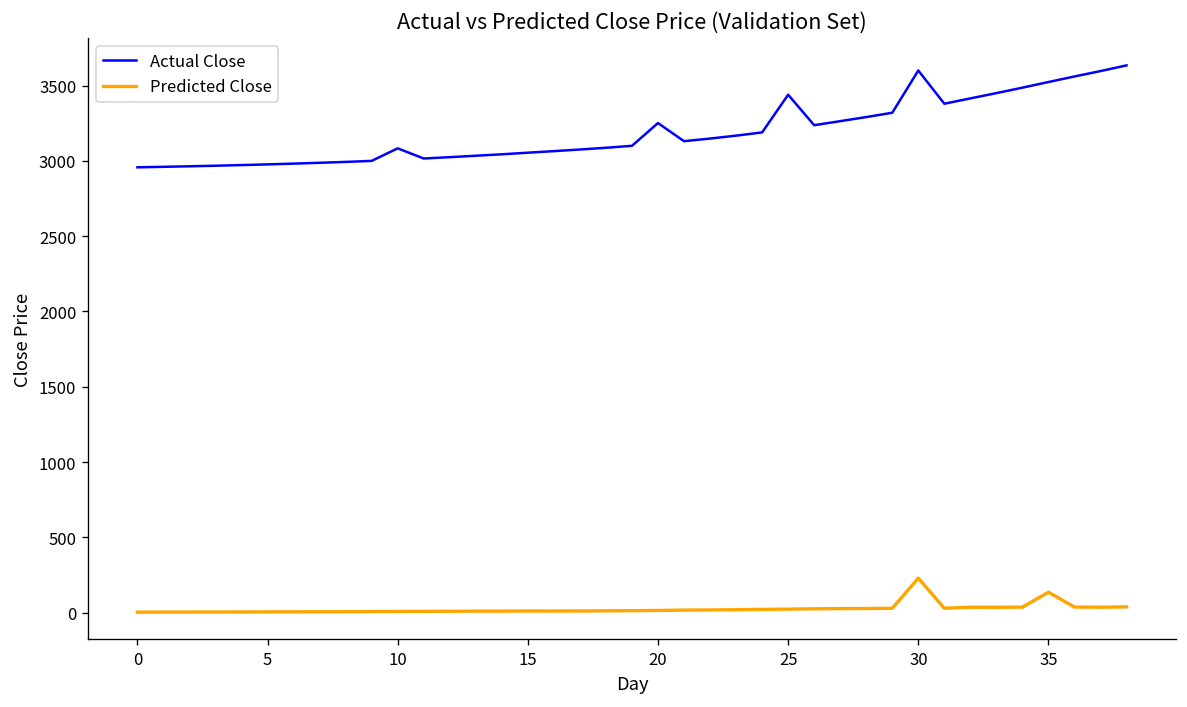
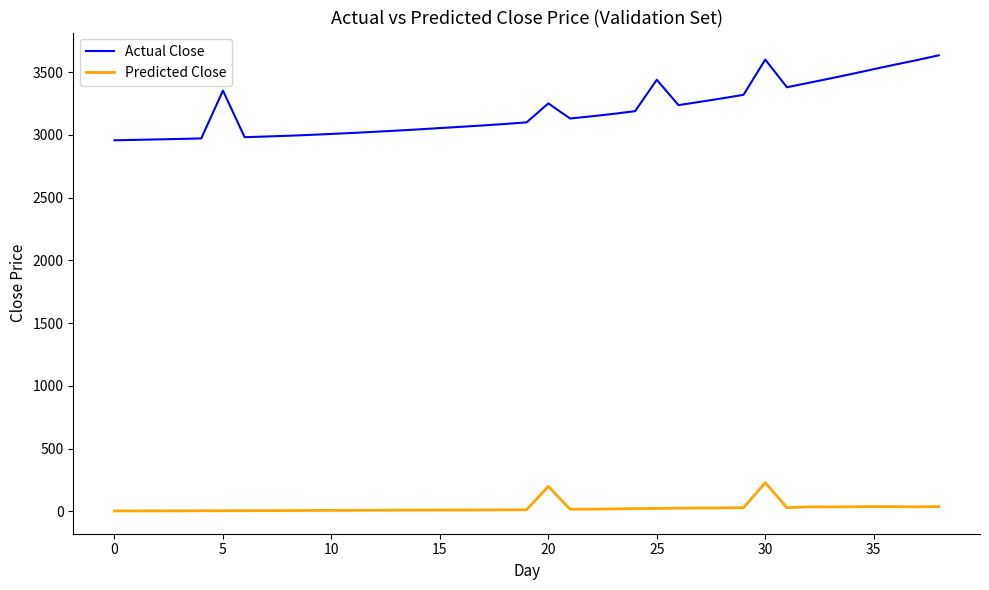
Actual Close, 5: 2980 -> 3350
Actual Close, 10: 3080 -> 3010
Predicted Close, 20: 10 -> 200
Predicted Close, 35: 140 -> 40
